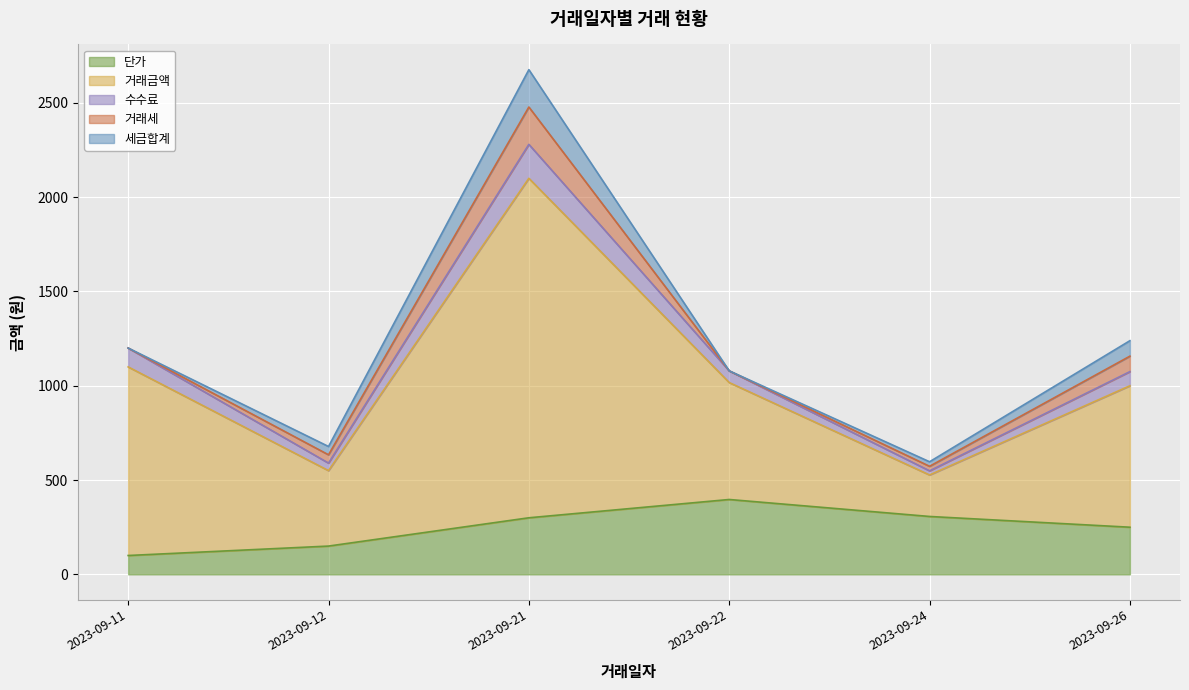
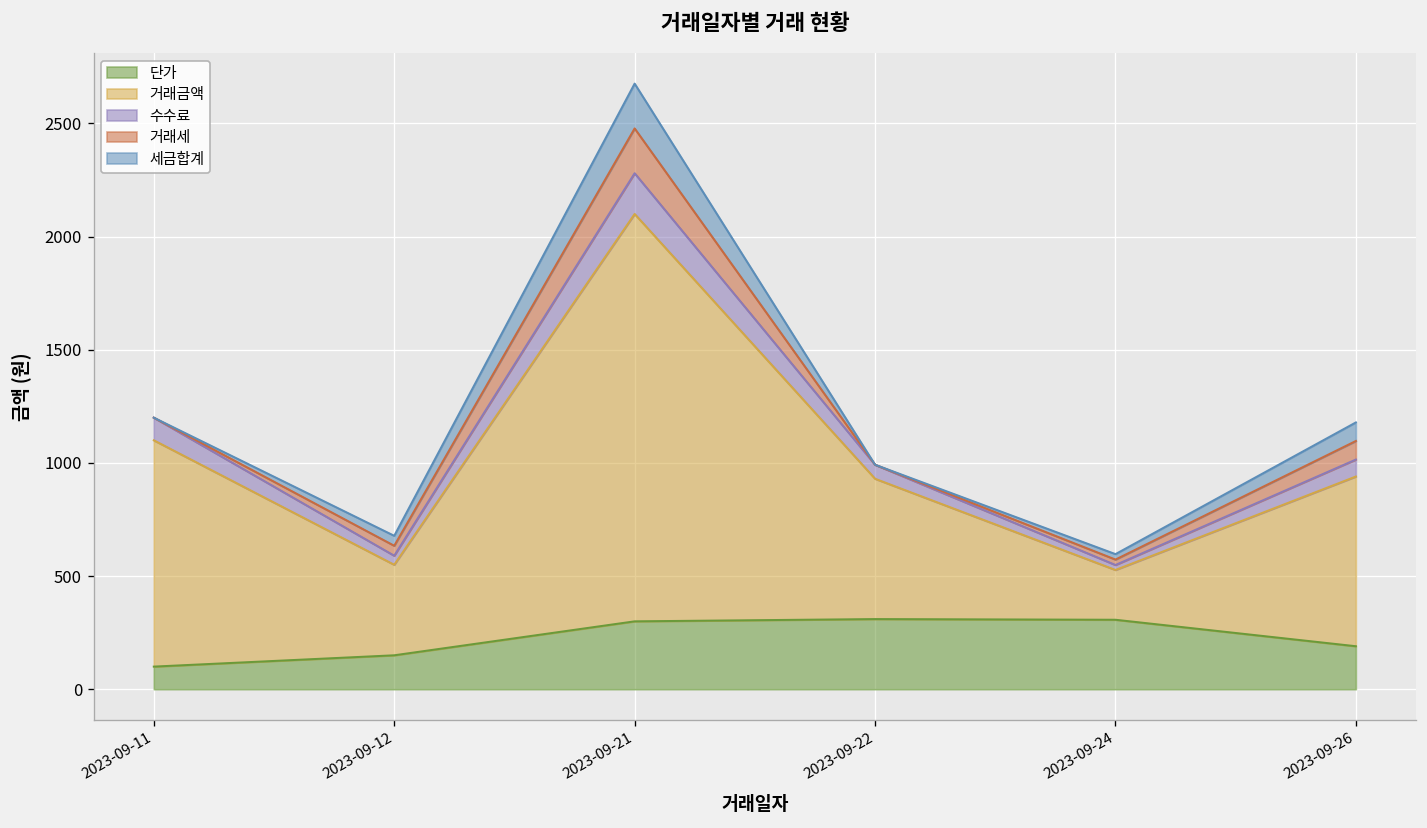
단가, 2023-09-22: 400 -> 310
단가, 2023-09-26: 250 -> 190
